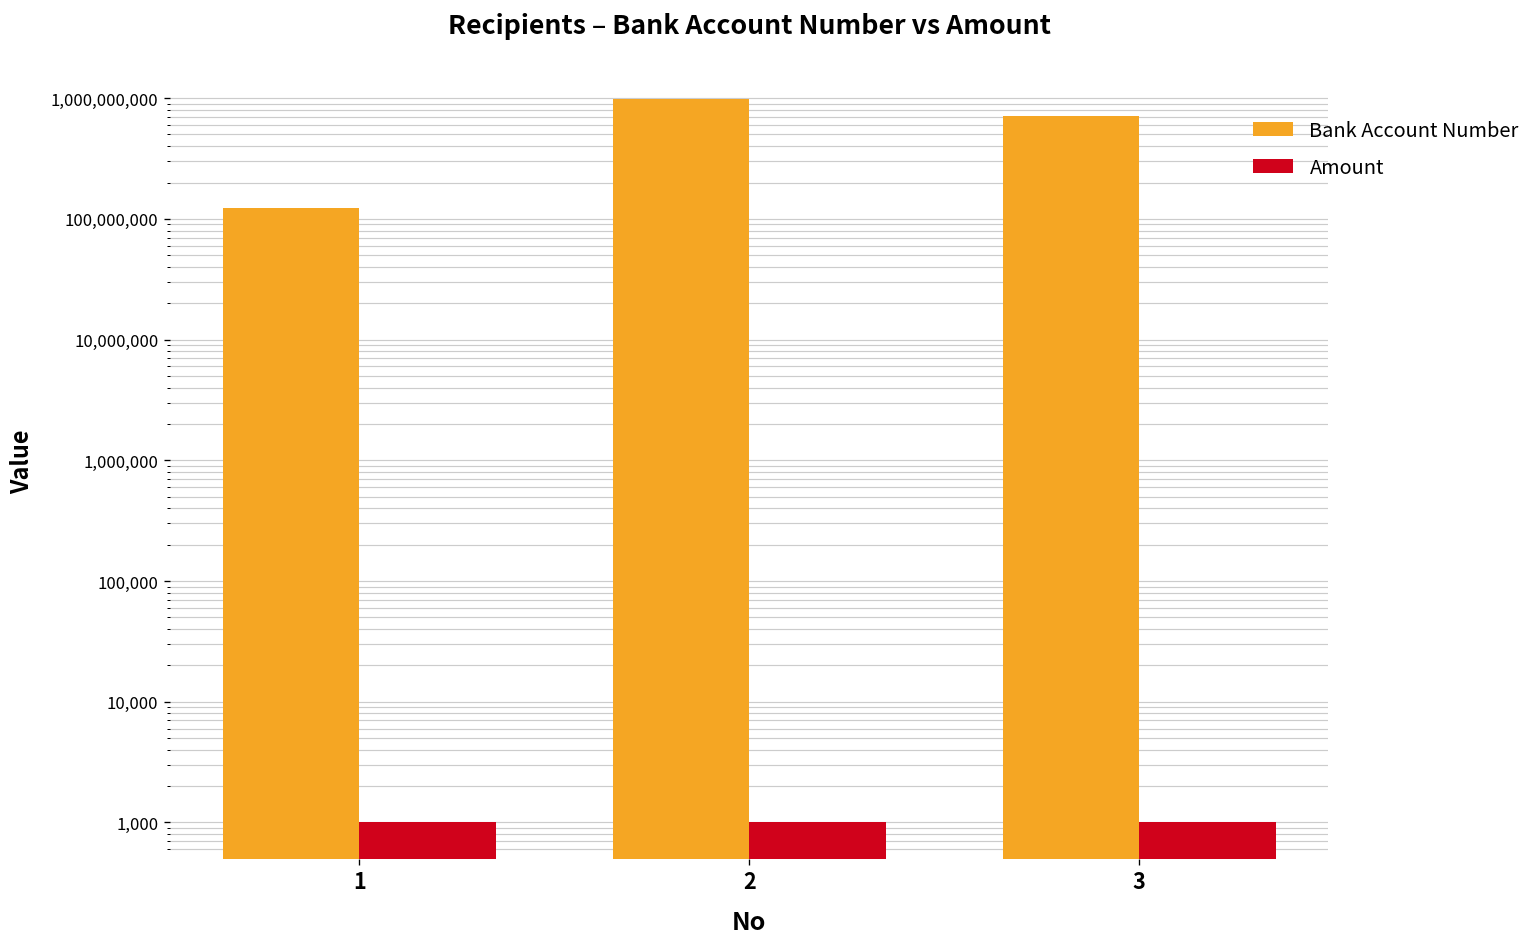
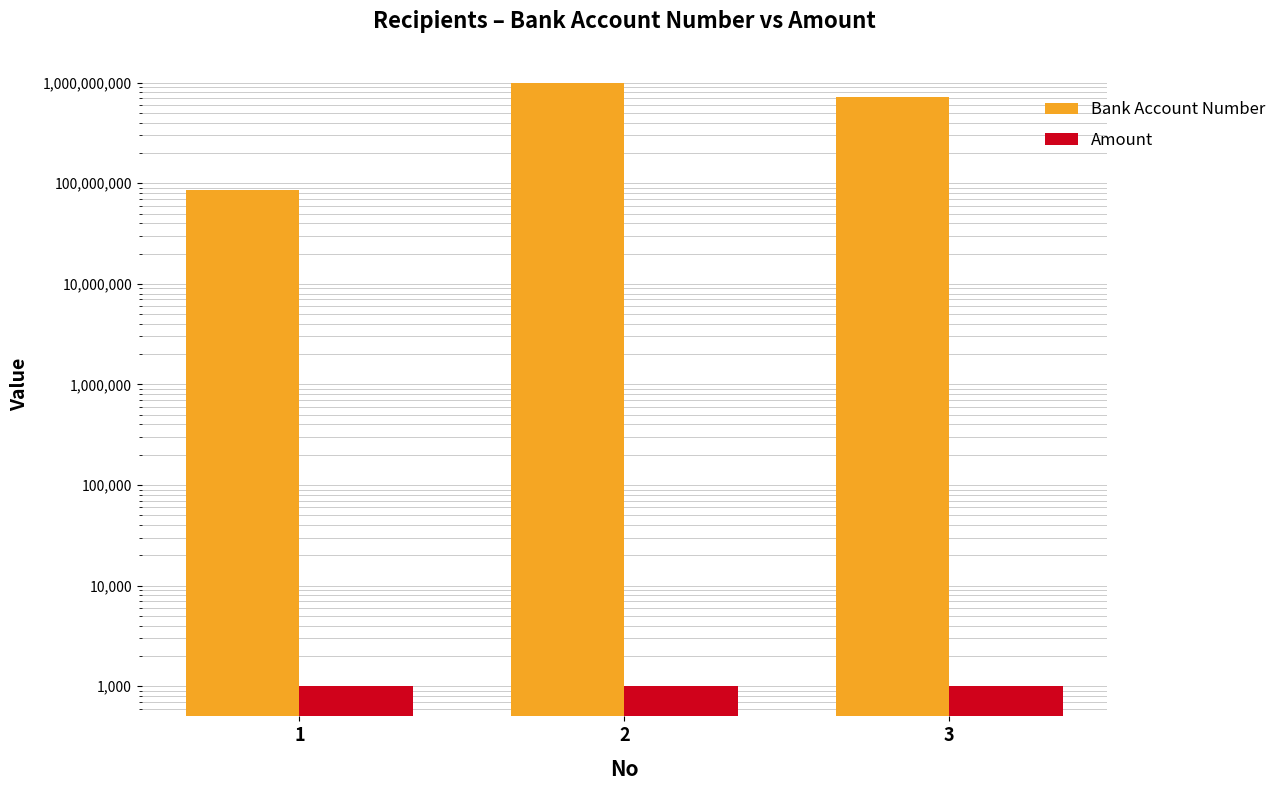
Bank Account Number, 1: 120,000,000 -> 90,000,000
